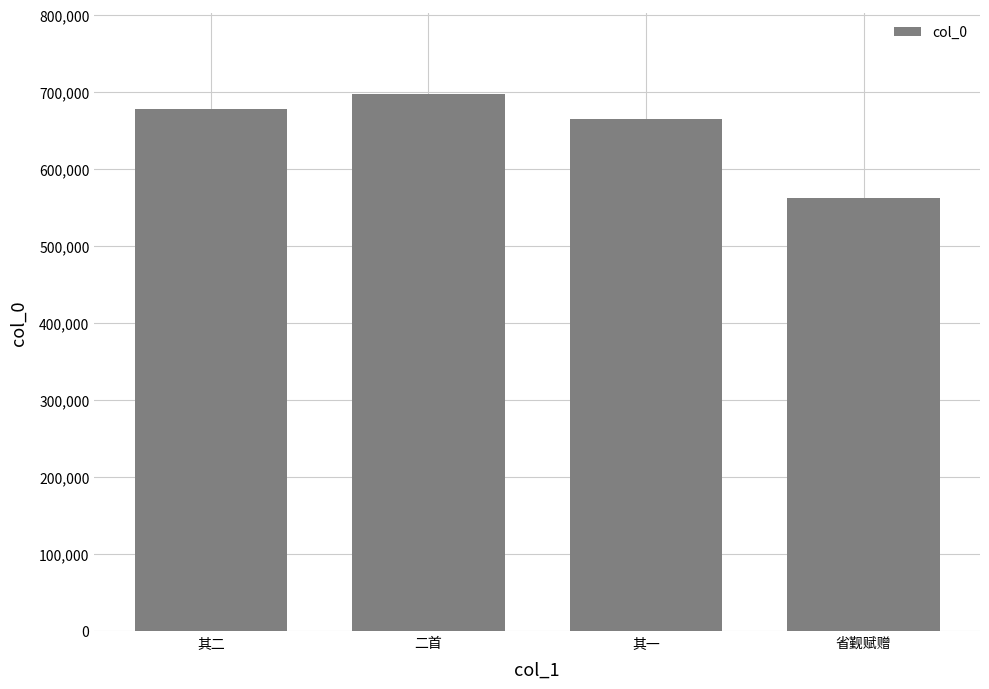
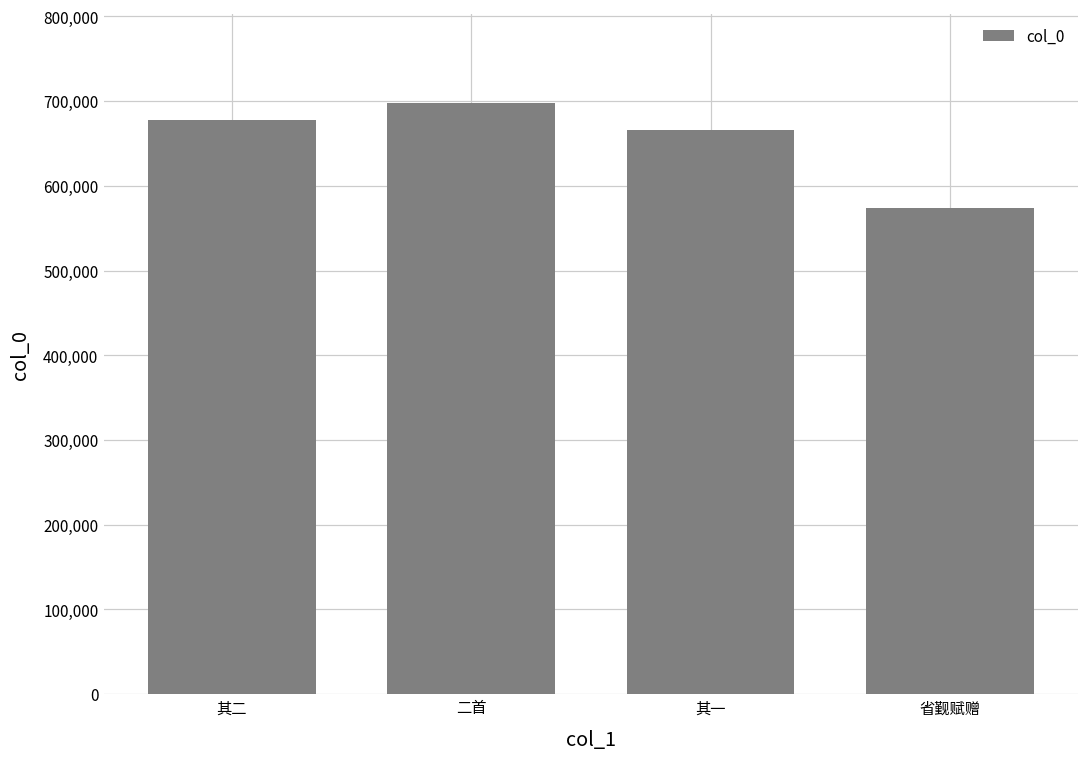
省觐赋赠: 560,000 -> 570,000
